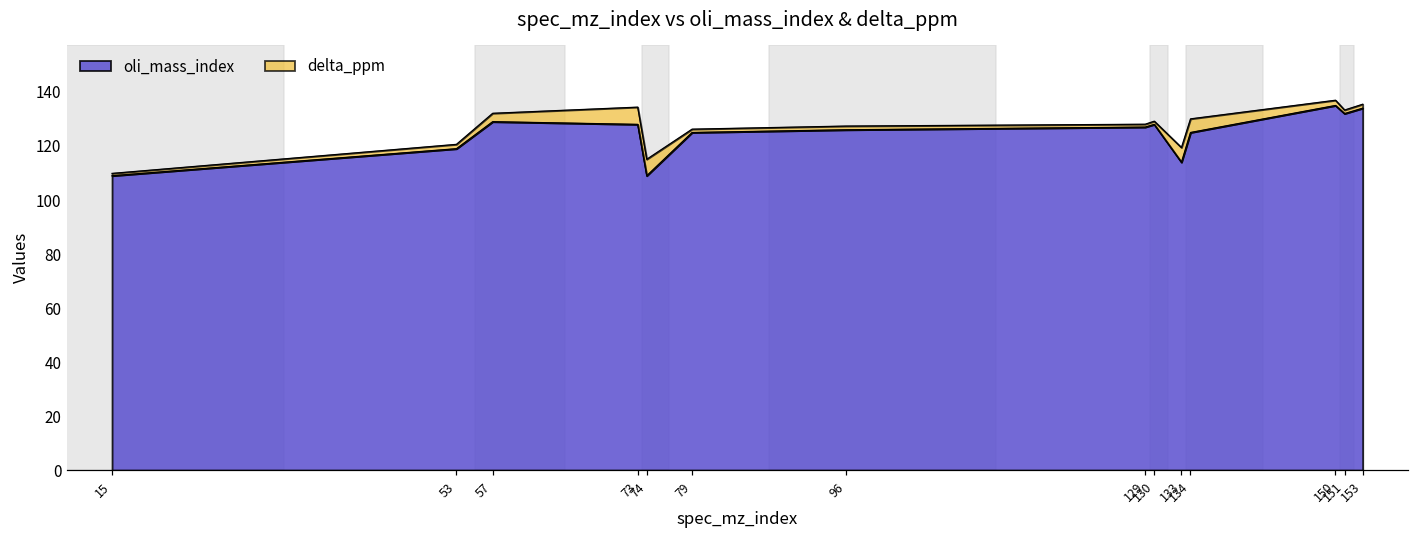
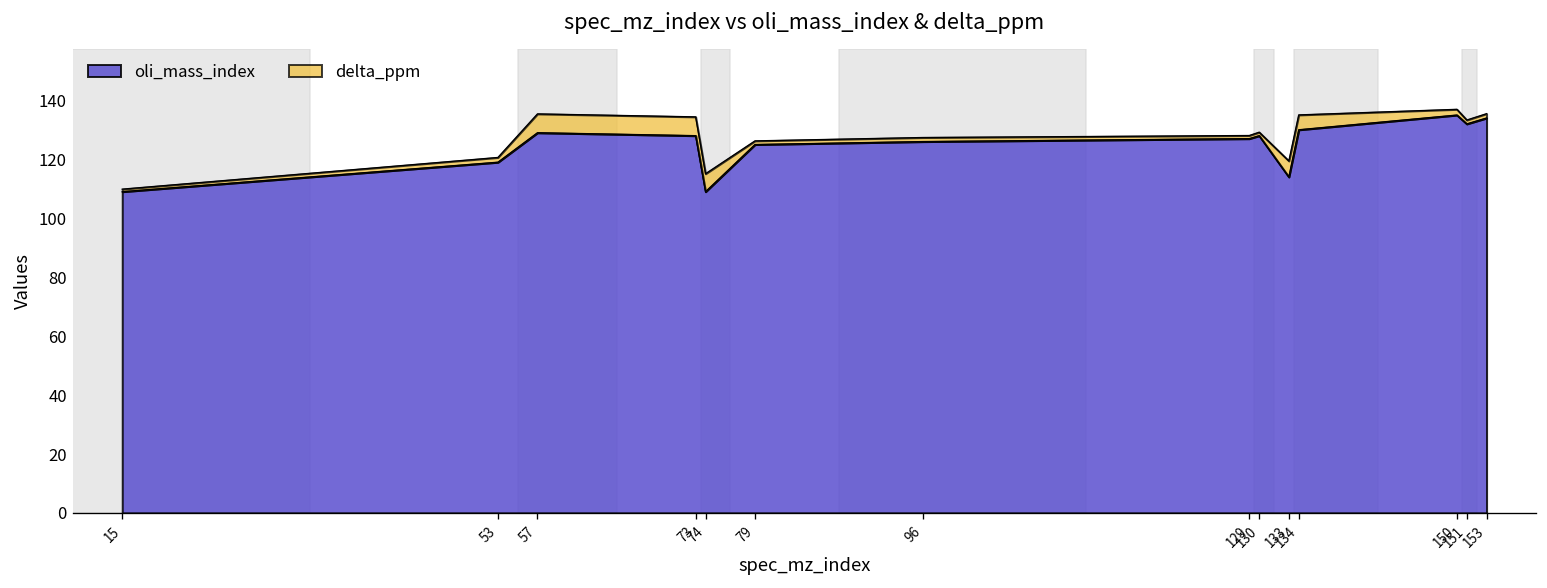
delta_ppm, 57: 3 -> 6
oli_mass_index, 134: 125 -> 130
